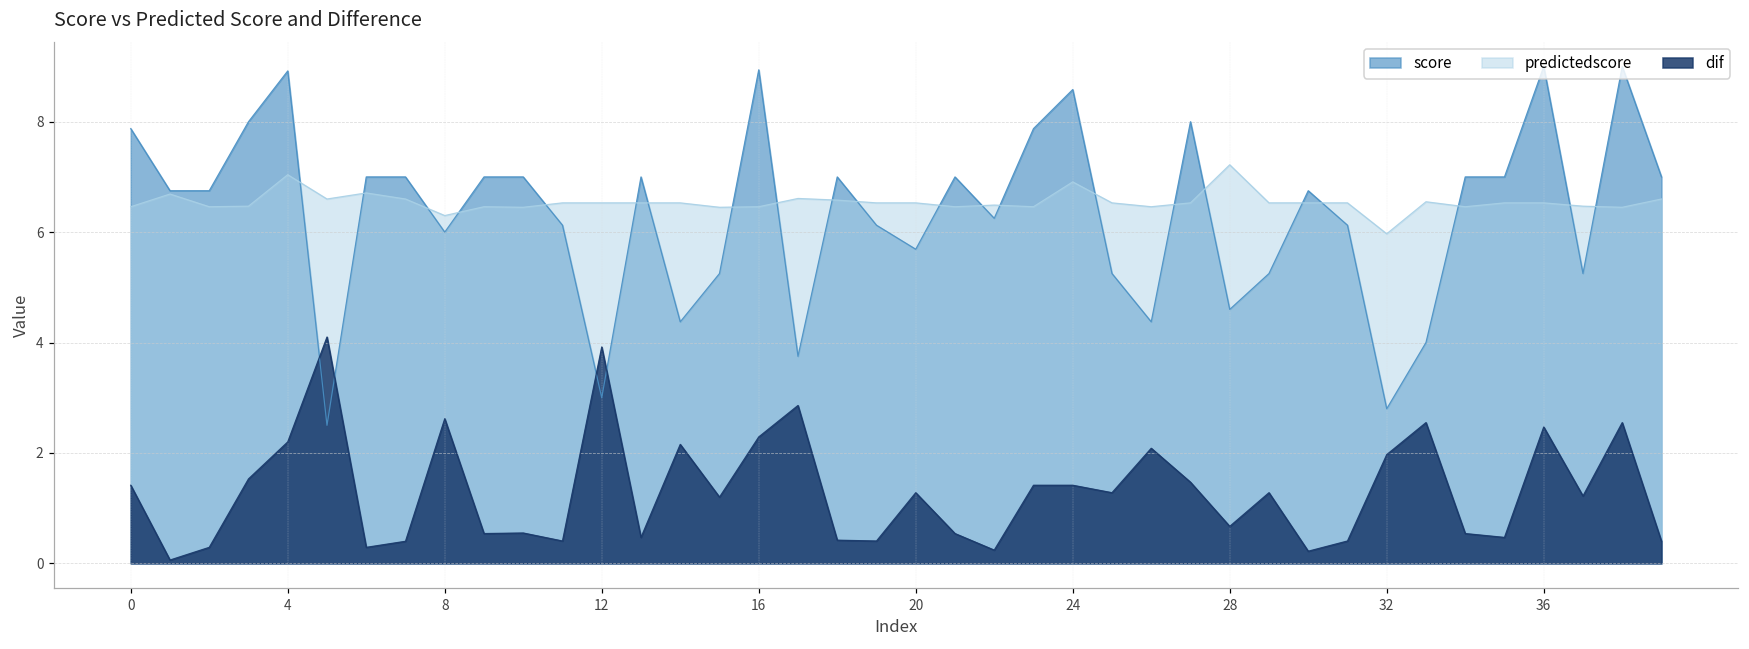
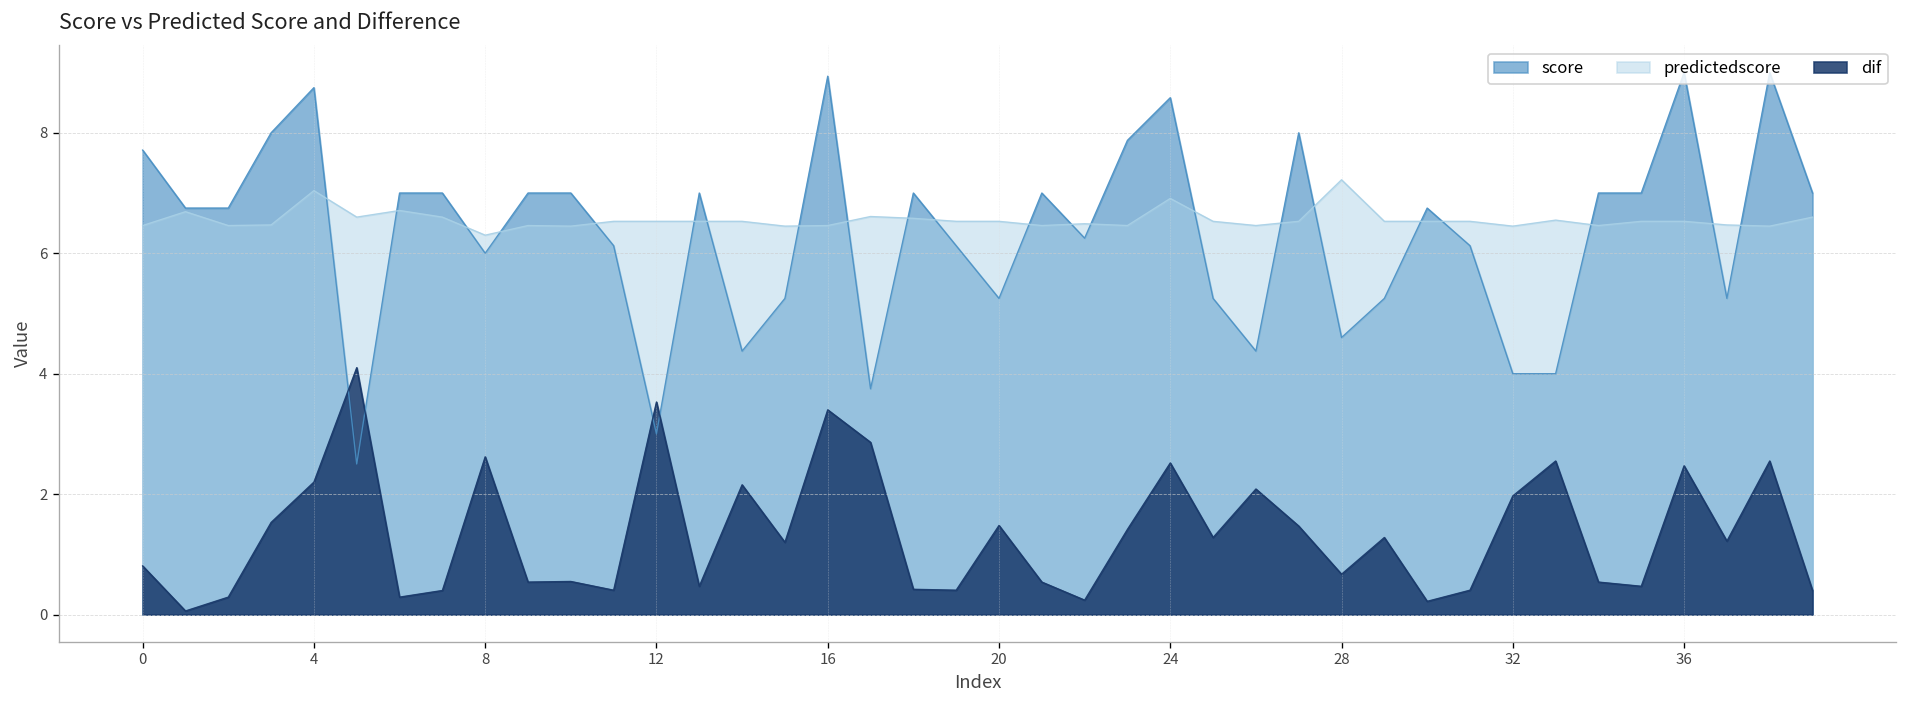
score, 0: 7.9 -> 7.7
dif, 0: 1.4 -> 0.8
score, 4: 8.9 -> 8.8
dif, 12: 3.9 -> 3.5
dif, 16: 2.3 -> 3.4
score, 20: 5.7 -> 5.3
dif, 20: 1.3 -> 1.5
dif, 24: 1.4 -> 2.5
score, 32: 2.8 -> 4.0
predictedscore, 32: 6.0 -> 6.5
